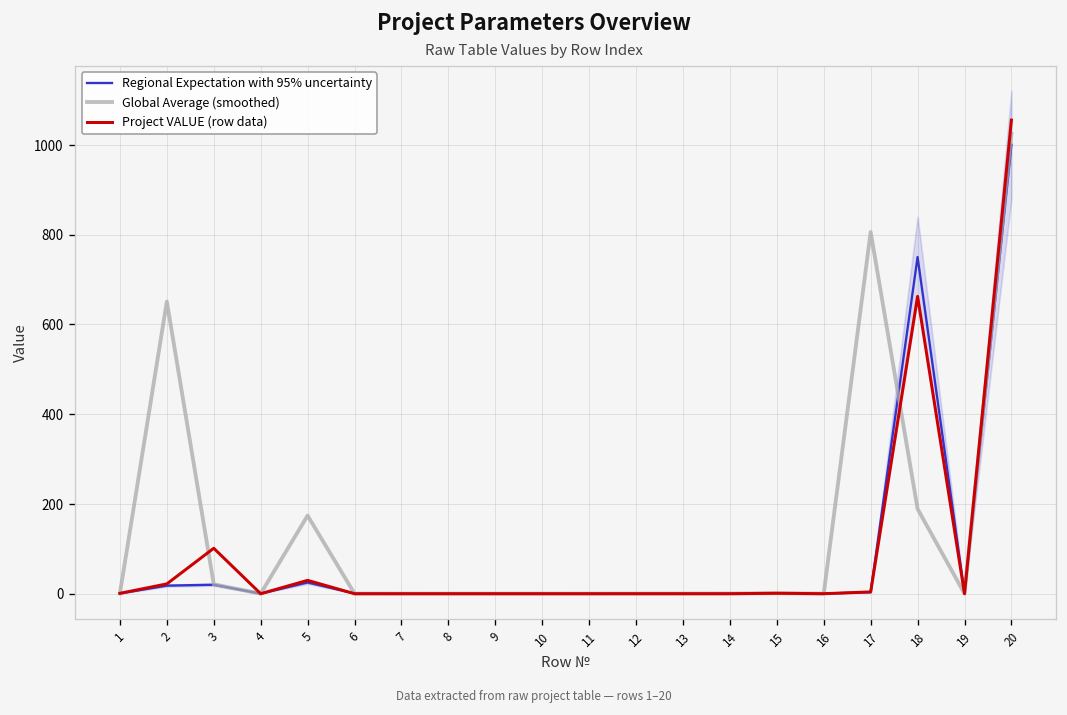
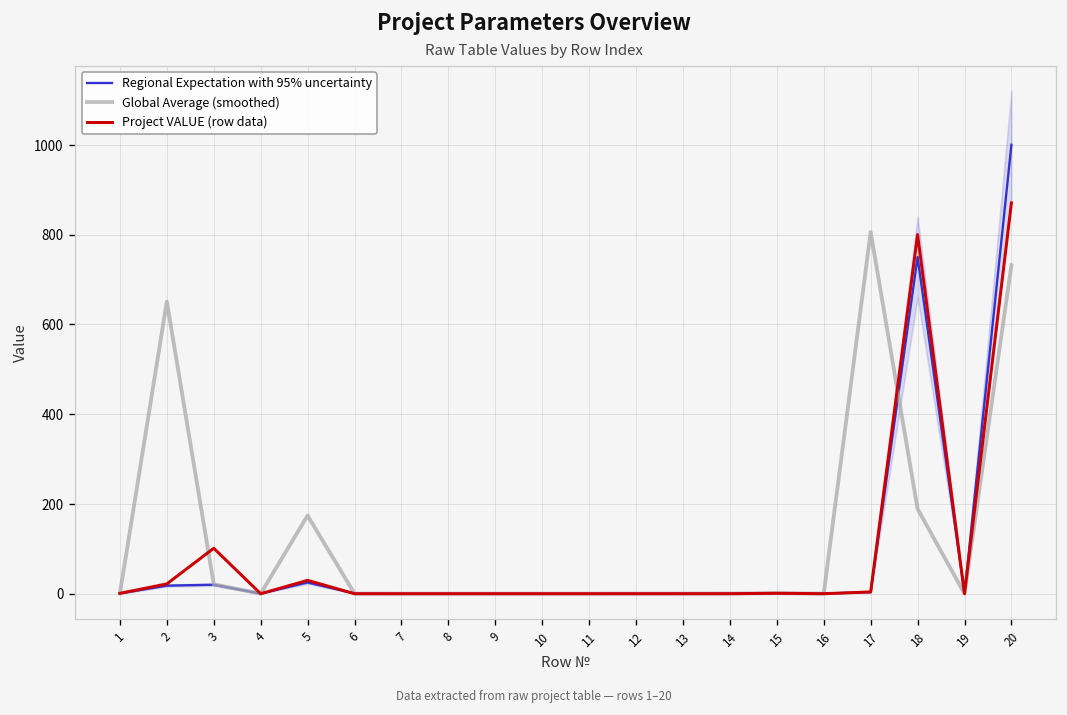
Project VALUE (row data), 18: 660 -> 800
Global Average (smoothed), 20: 1030 -> 730
Project VALUE (row data), 20: 1060 -> 870
